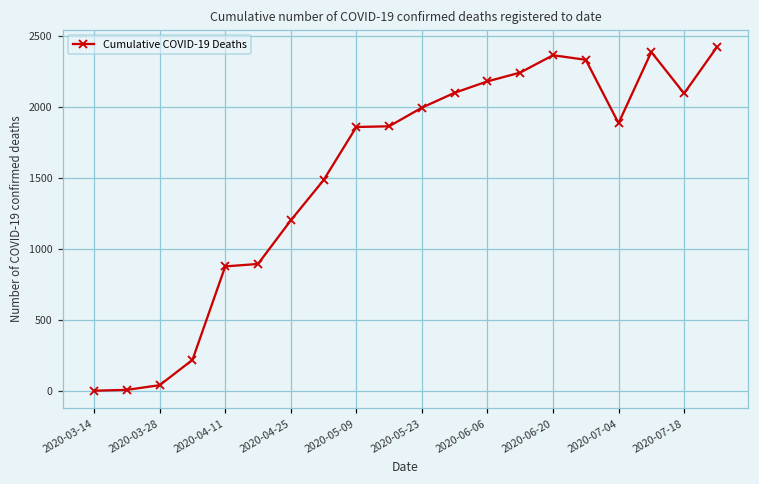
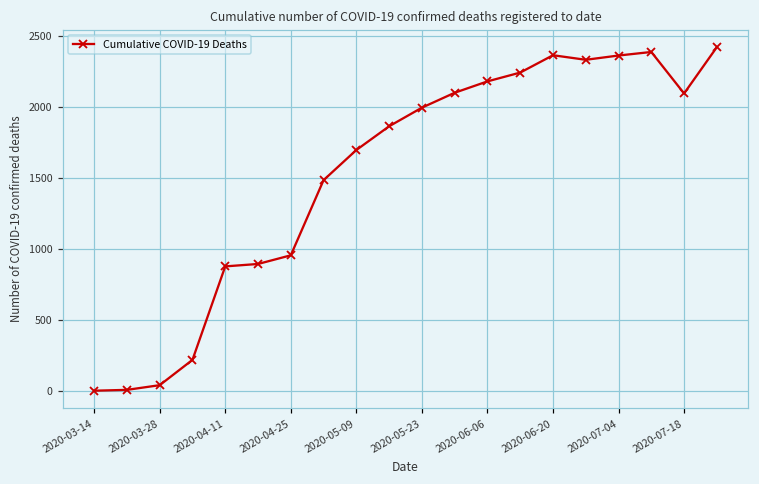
2020-04-25: 1200 -> 950
2020-05-09: 1860 -> 1700
2020-07-04: 1880 -> 2360
